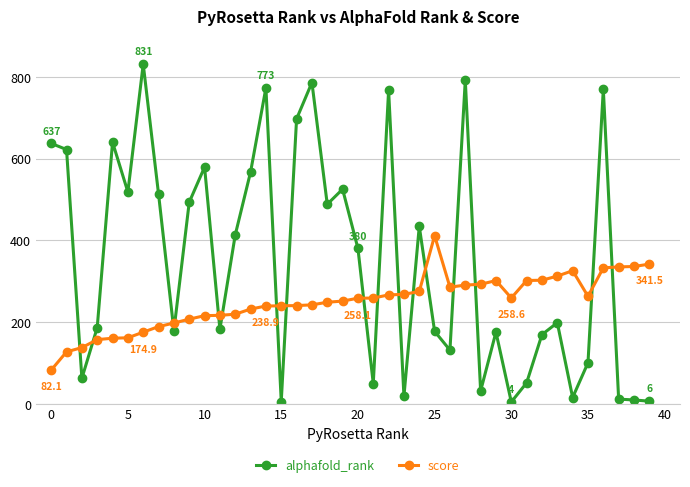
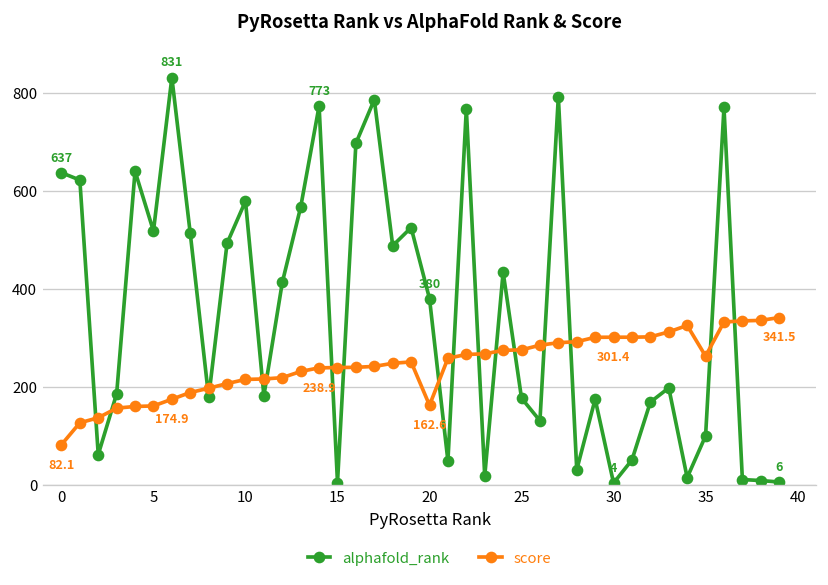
score, 20: 258.1 -> 162.6
score, 25: 410 -> 280
score, 30: 258.6 -> 301.4
